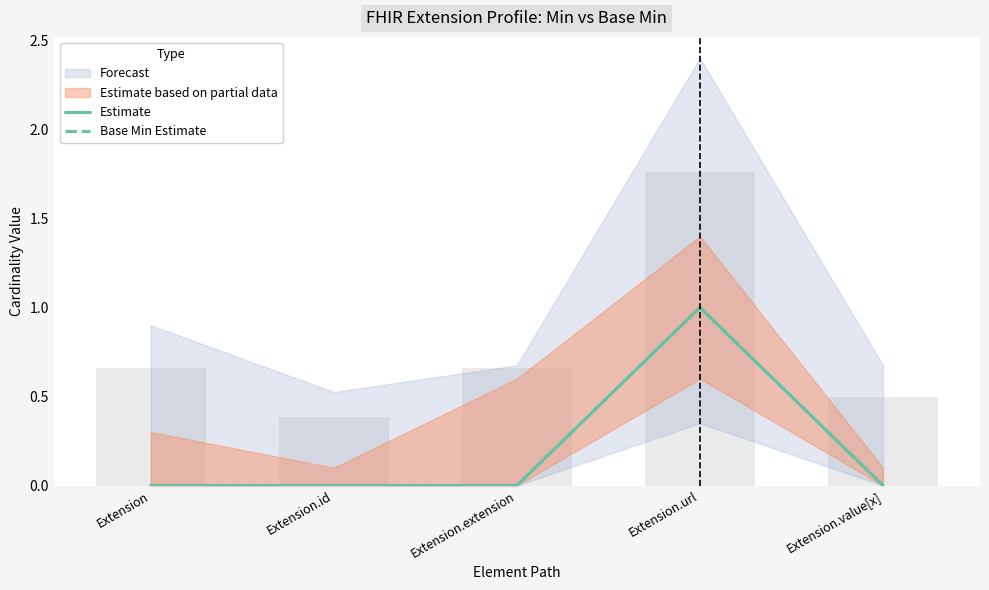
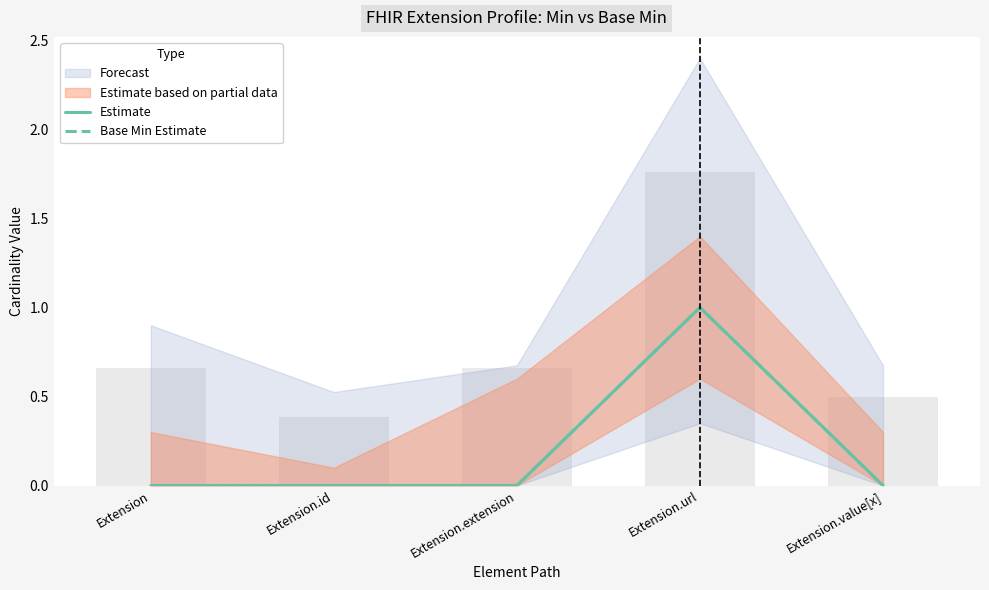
Estimate based on partial data, Extension.value[x]: 0.1 -> 0.3
